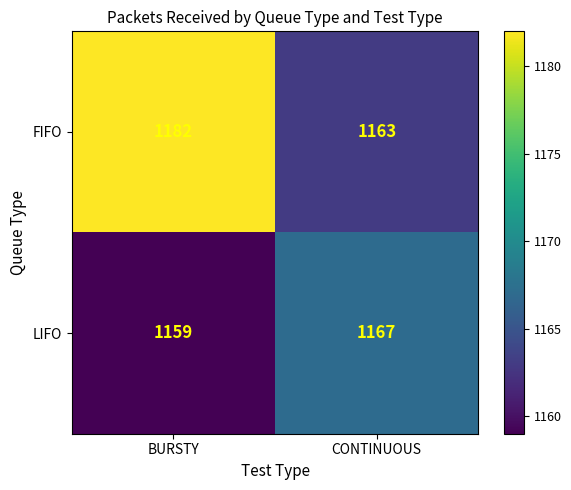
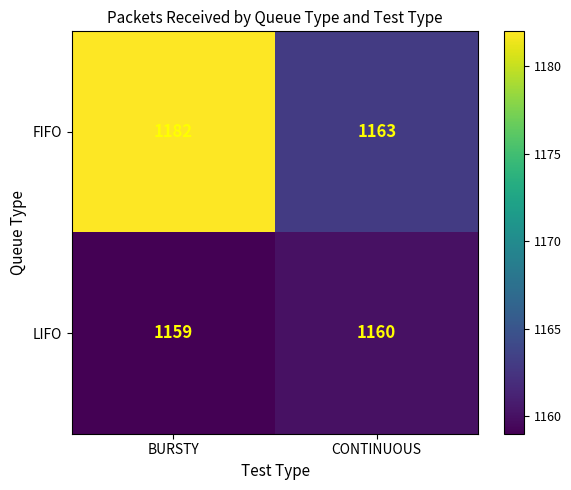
LIFO, CONTINUOUS: 1167 -> 1160
